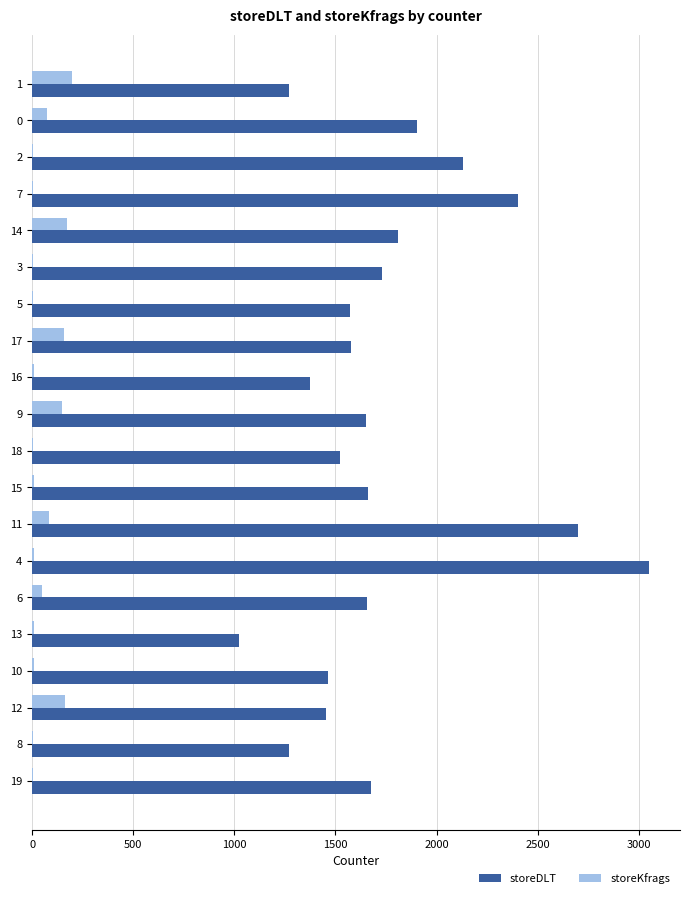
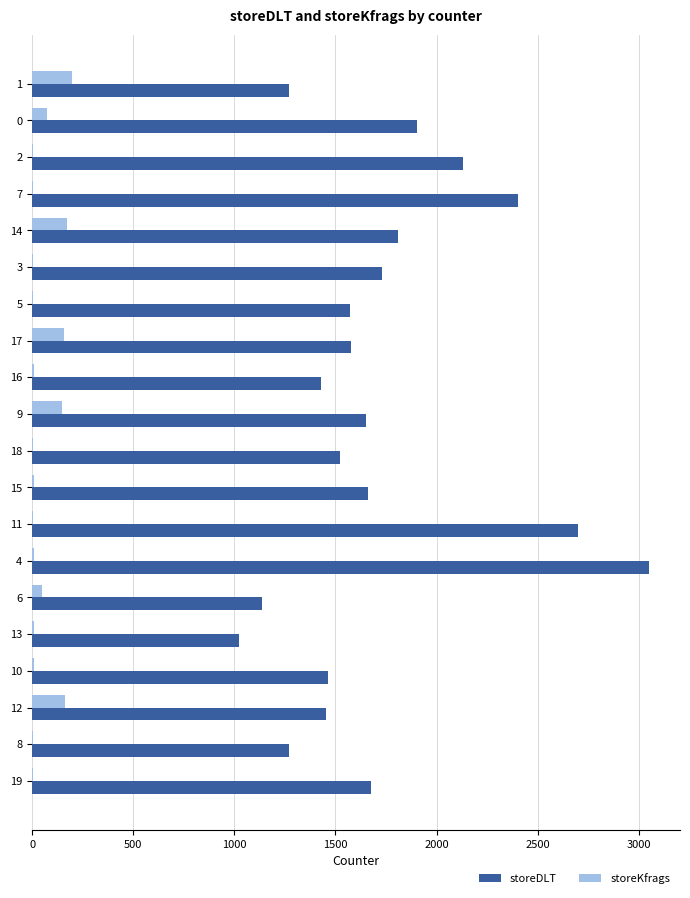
storeDLT, 16: 1380 -> 1430
storeKfrags, 11: 90 -> 10
storeDLT, 6: 1650 -> 1140
